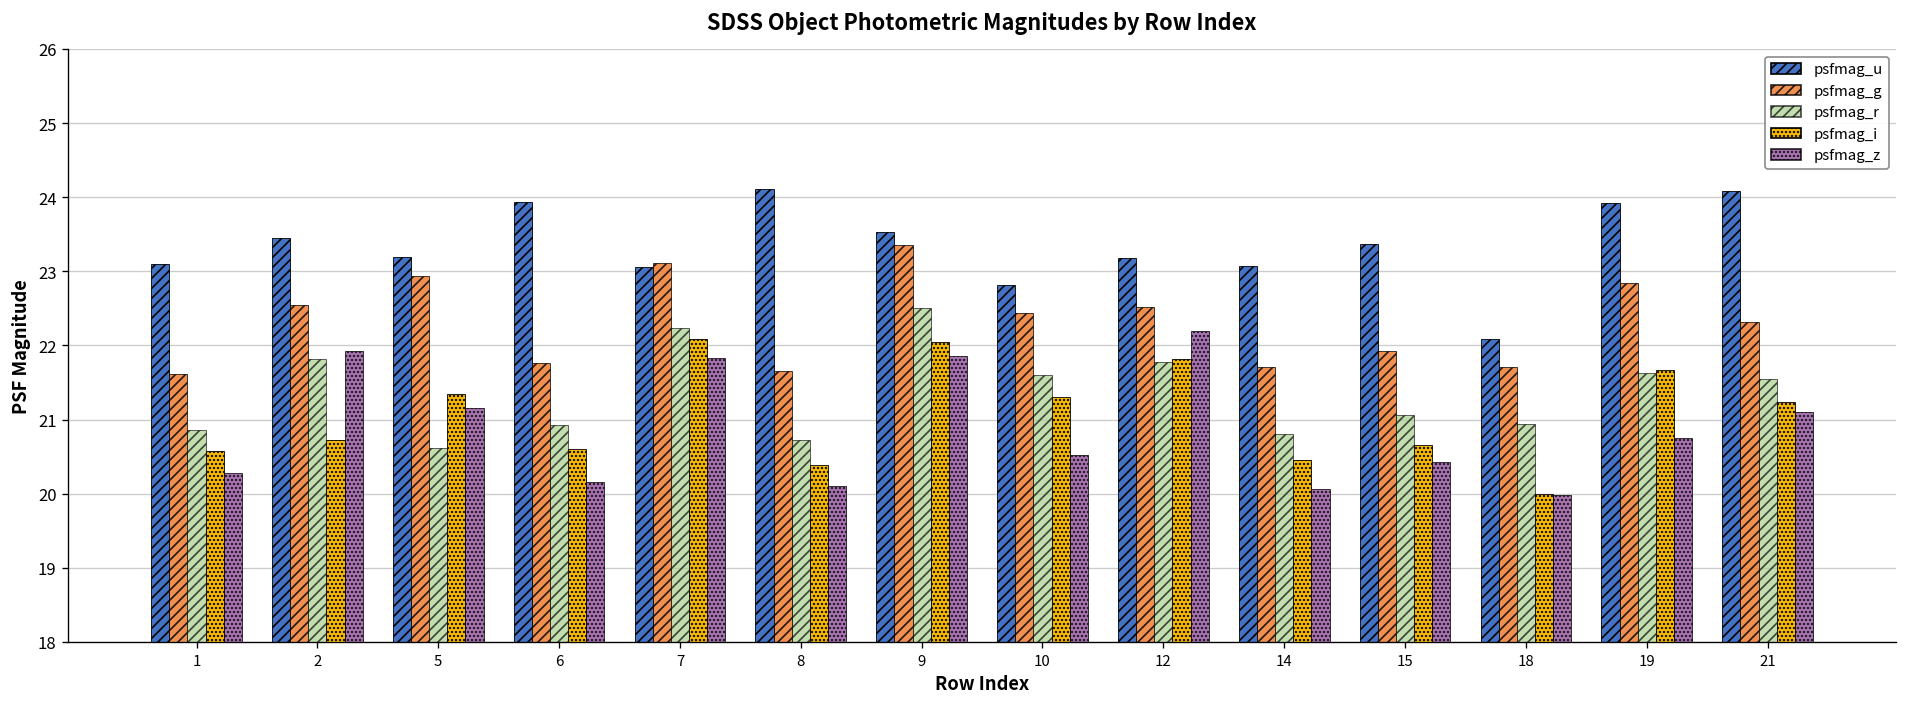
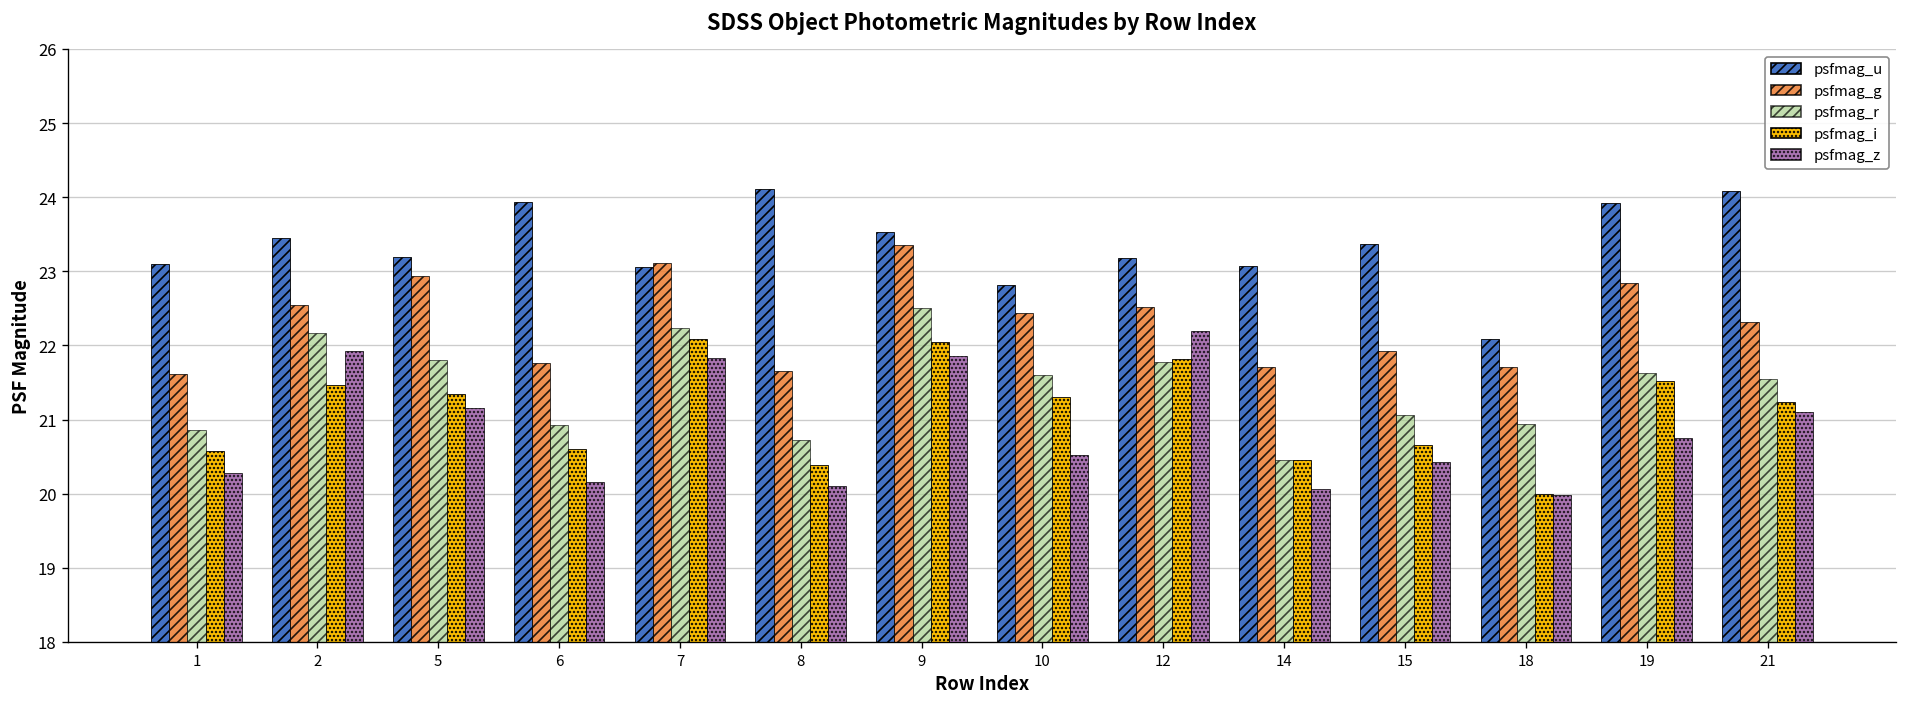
psfmag_r, 2: 21.8 -> 22.2
psfmag_i, 2: 20.7 -> 21.5
psfmag_r, 5: 20.6 -> 21.8
psfmag_r, 14: 20.8 -> 20.5
psfmag_i, 19: 21.7 -> 21.5
